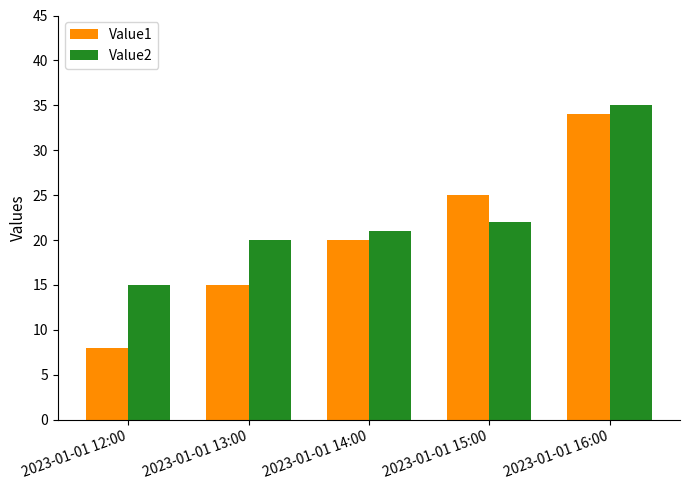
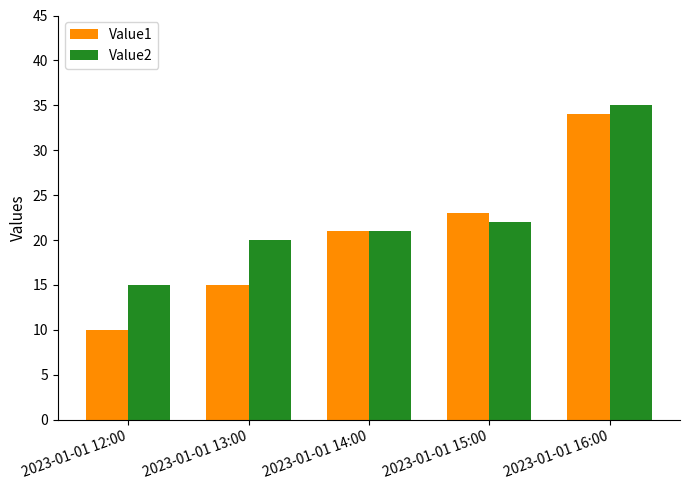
Value1, 2023-01-01 12:00: 8 -> 10
Value1, 2023-01-01 14:00: 20 -> 21
Value1, 2023-01-01 15:00: 25 -> 23
